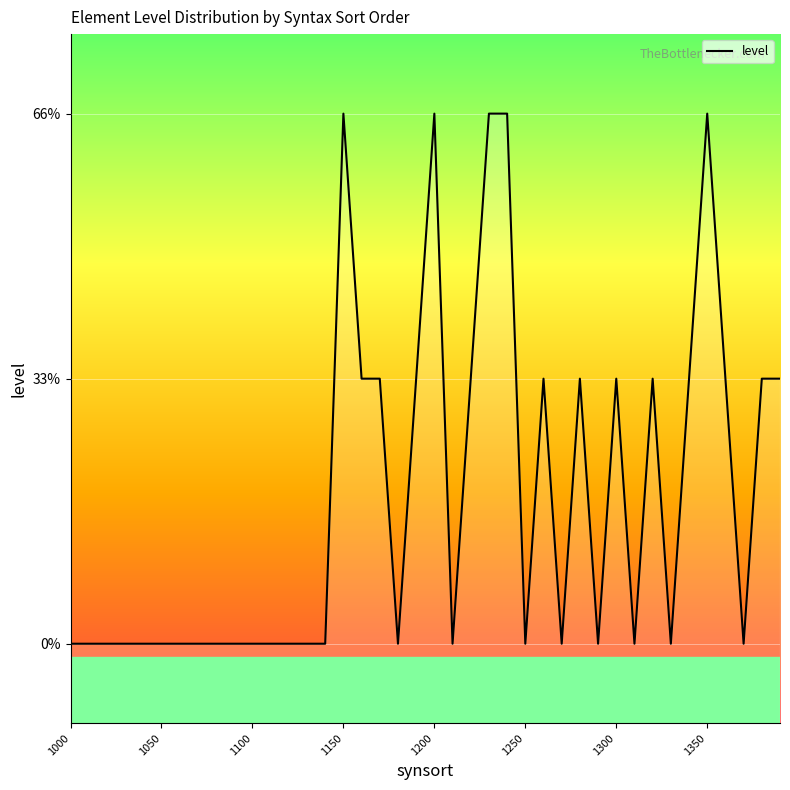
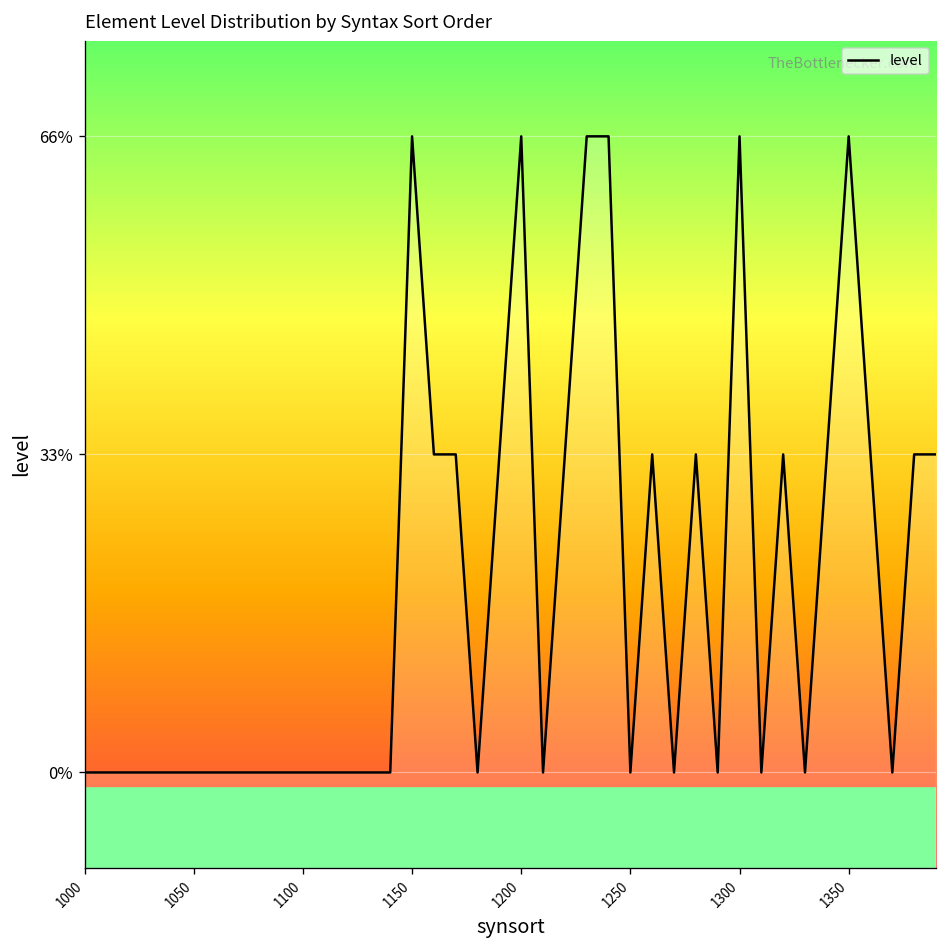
1300: 33% -> 66%
